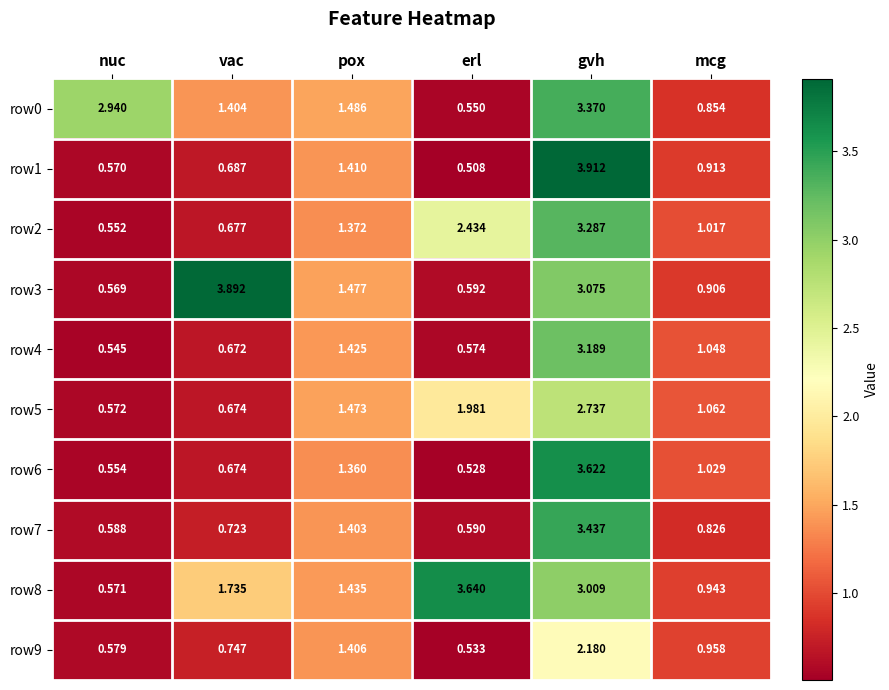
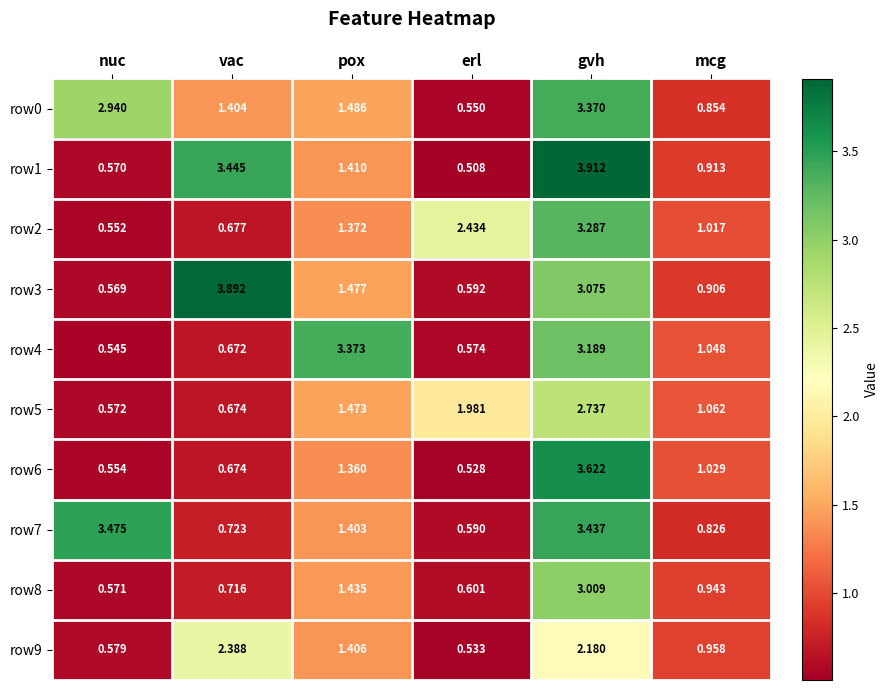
row1, vac: 0.687 -> 3.445
row4, pox: 1.425 -> 3.373
row7, nuc: 0.588 -> 3.475
row8, vac: 1.735 -> 0.716
row8, erl: 3.640 -> 0.601
row9, vac: 0.747 -> 2.388
